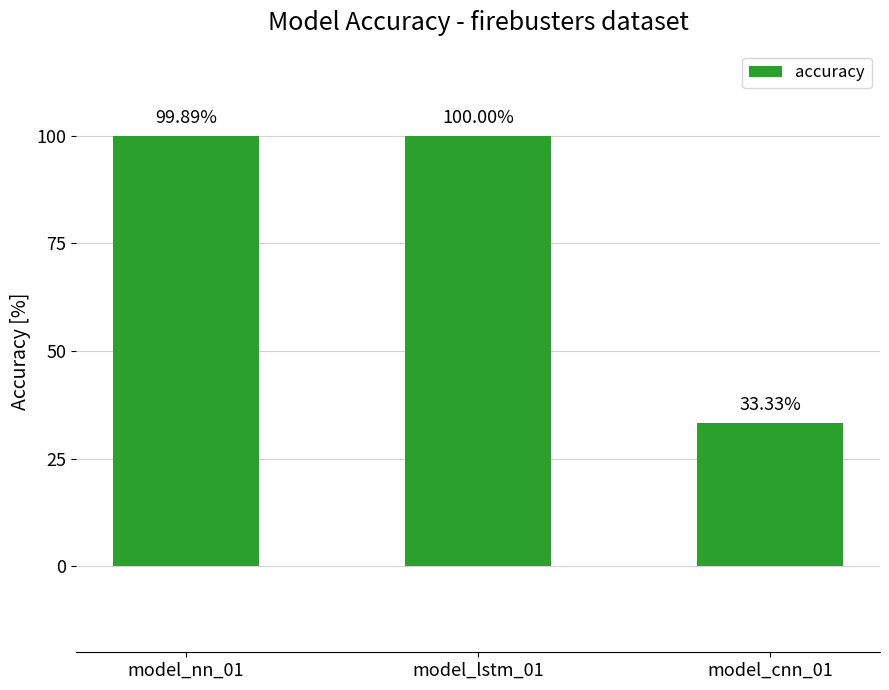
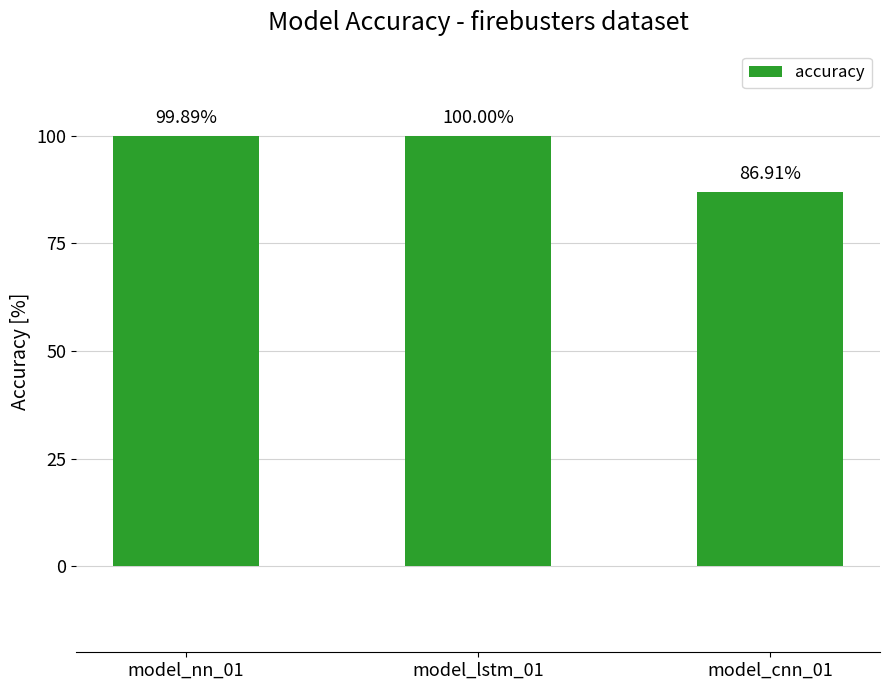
model_cnn_01: 33.33% -> 86.91%
